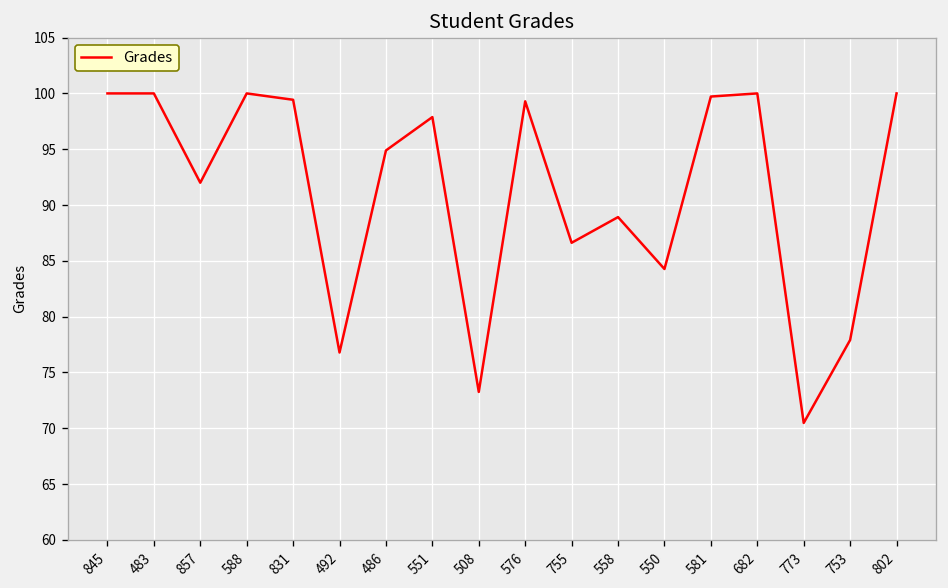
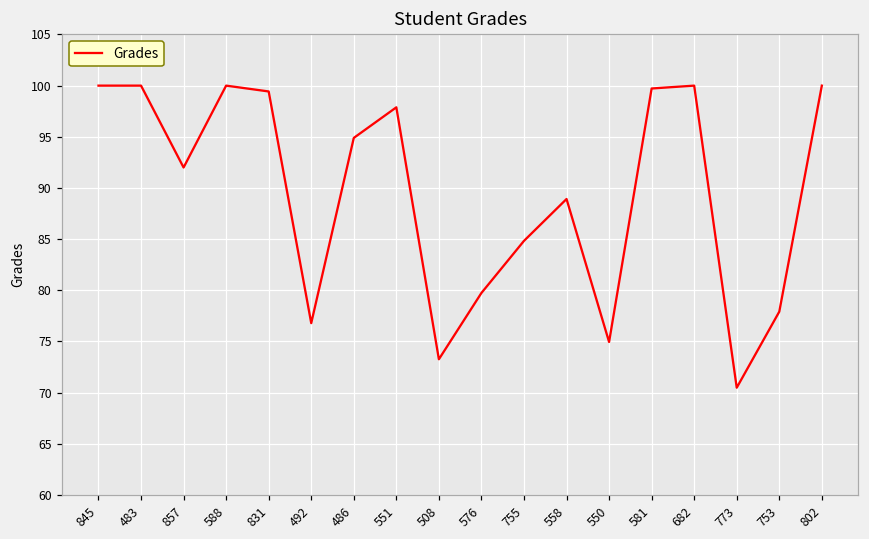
576: 99 -> 80
755: 87 -> 85
550: 84 -> 75
